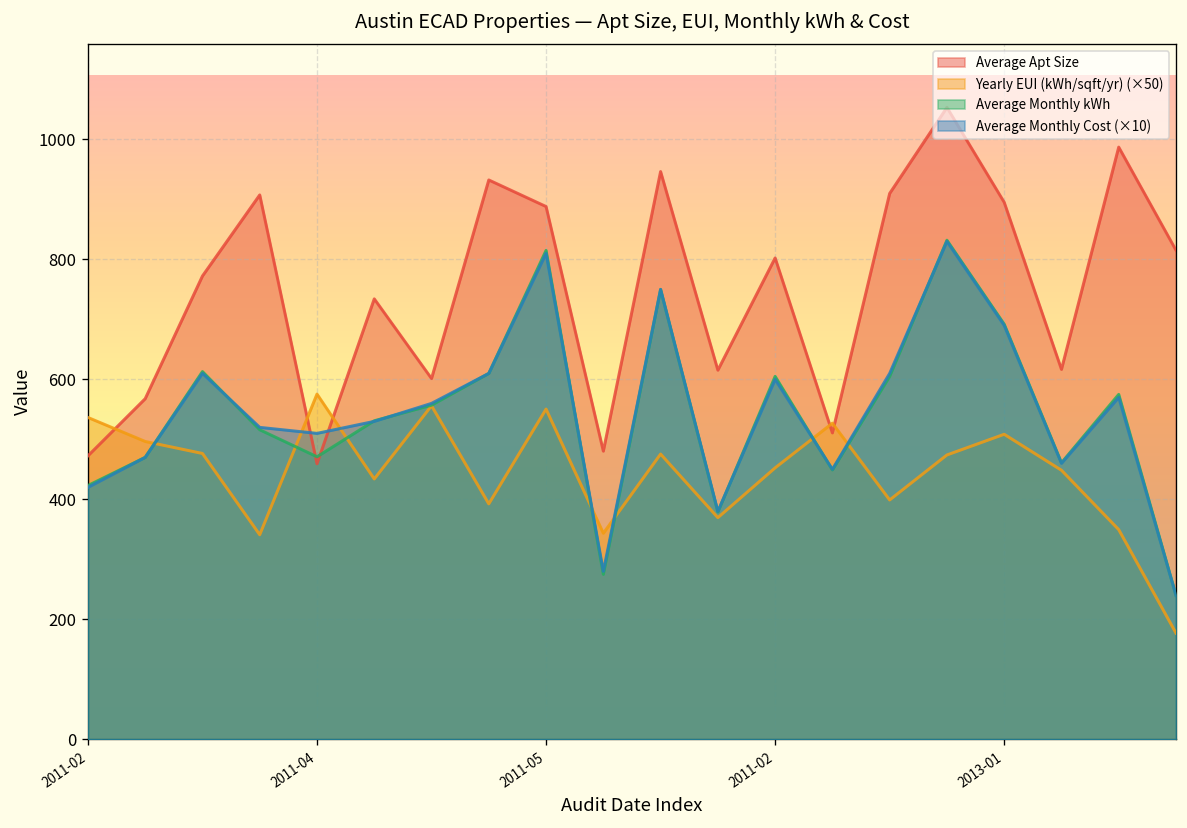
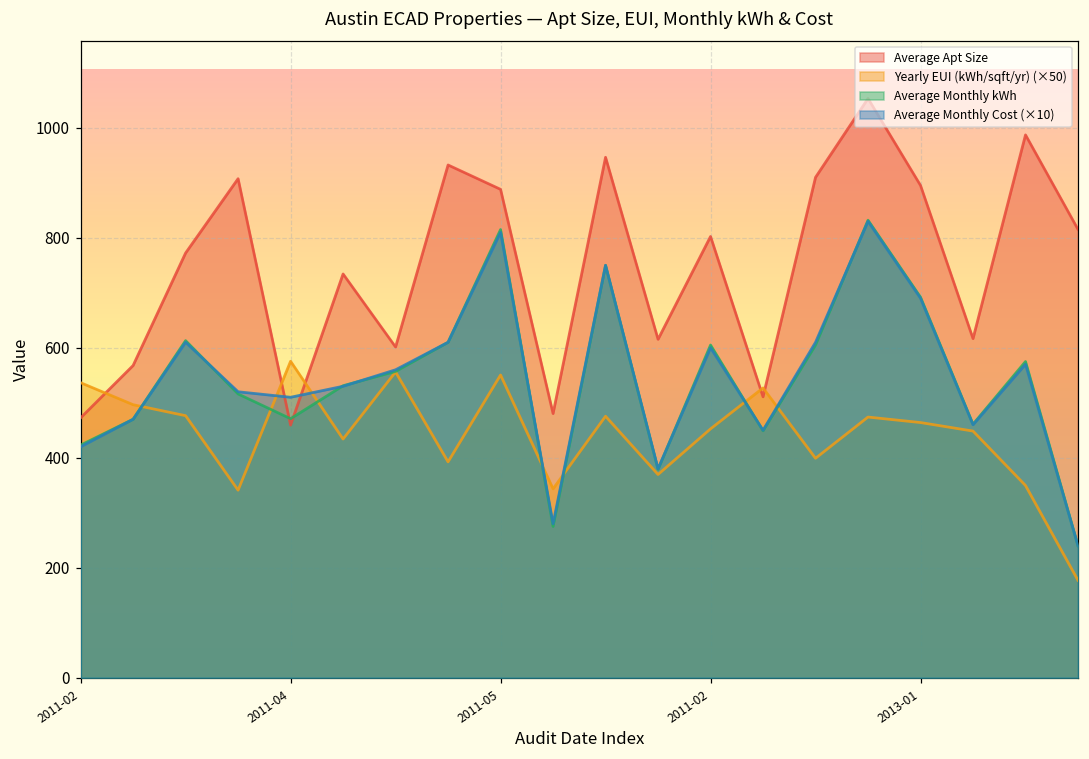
Yearly EUI (kWh/sqft/yr) (×50), 2013-01: 510 -> 460
